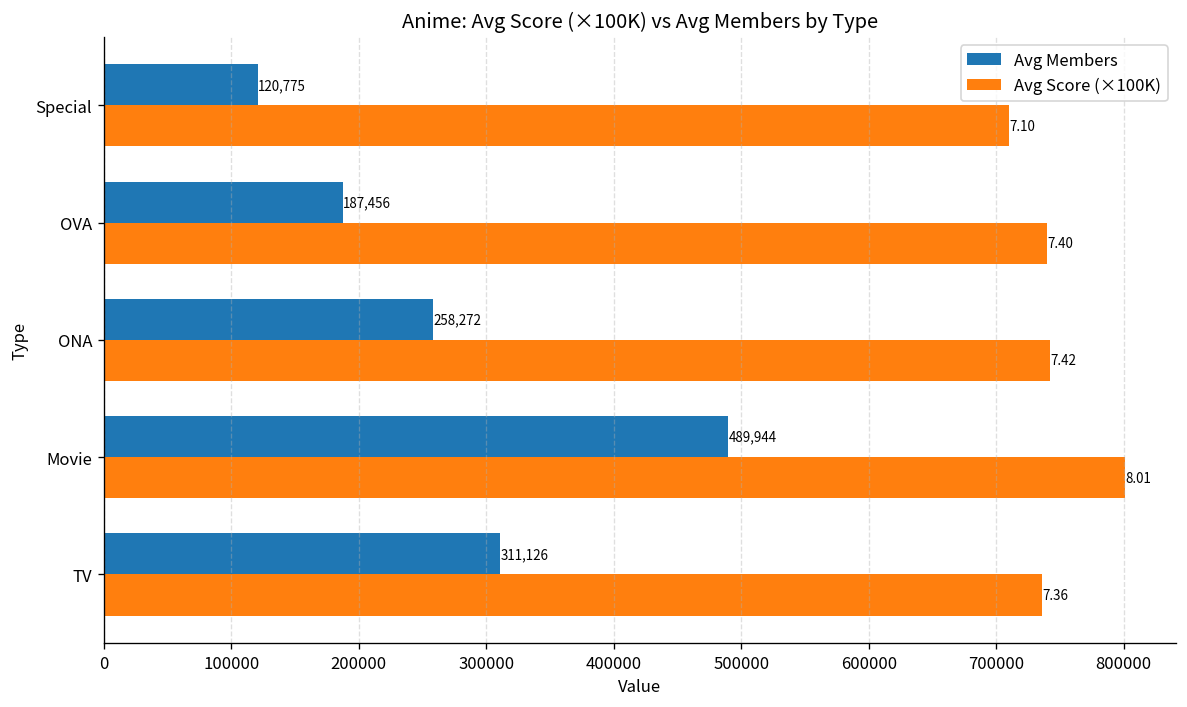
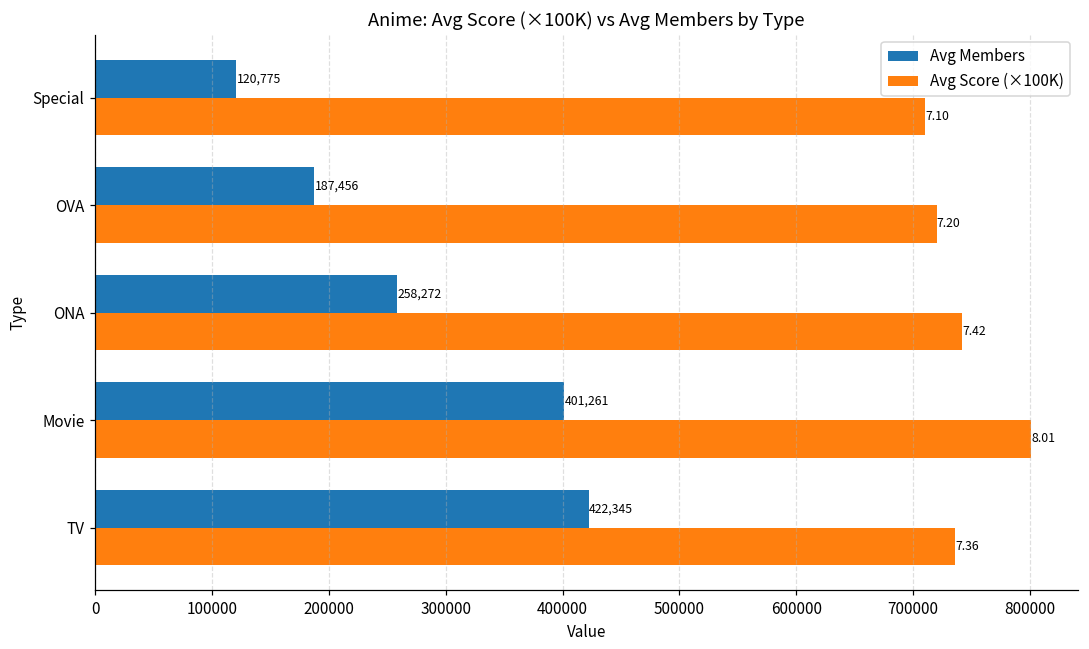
Avg Score (×100K), OVA: 7.40 -> 7.20
Avg Members, Movie: 489,944 -> 401,261
Avg Members, TV: 311,126 -> 422,345
